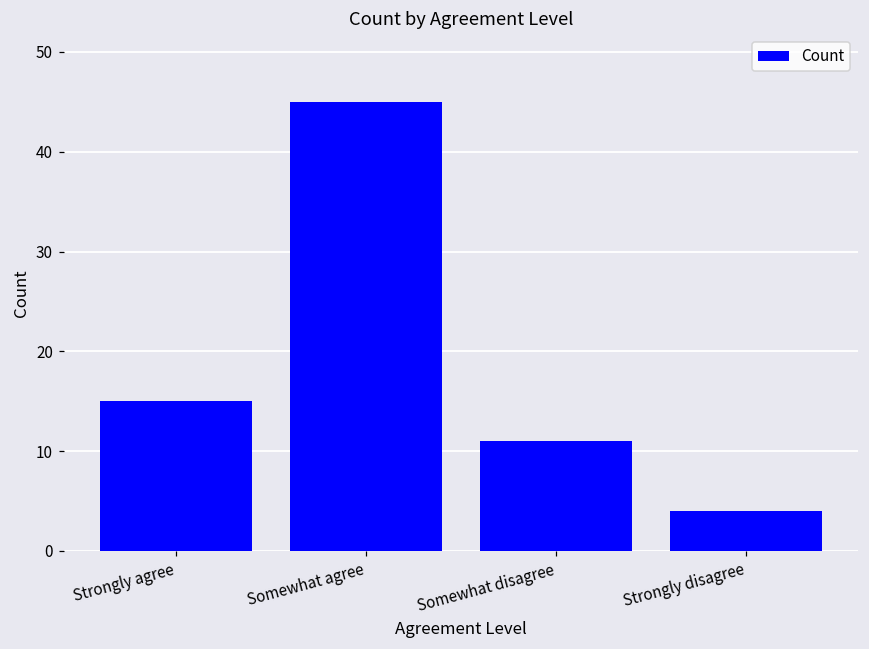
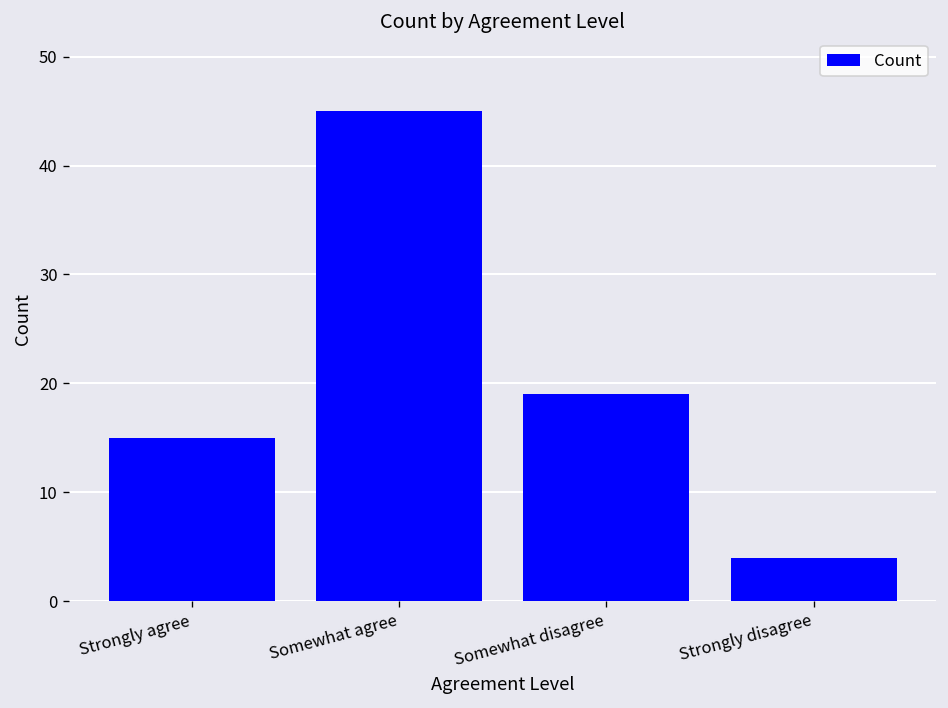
Somewhat disagree: 11 -> 19
